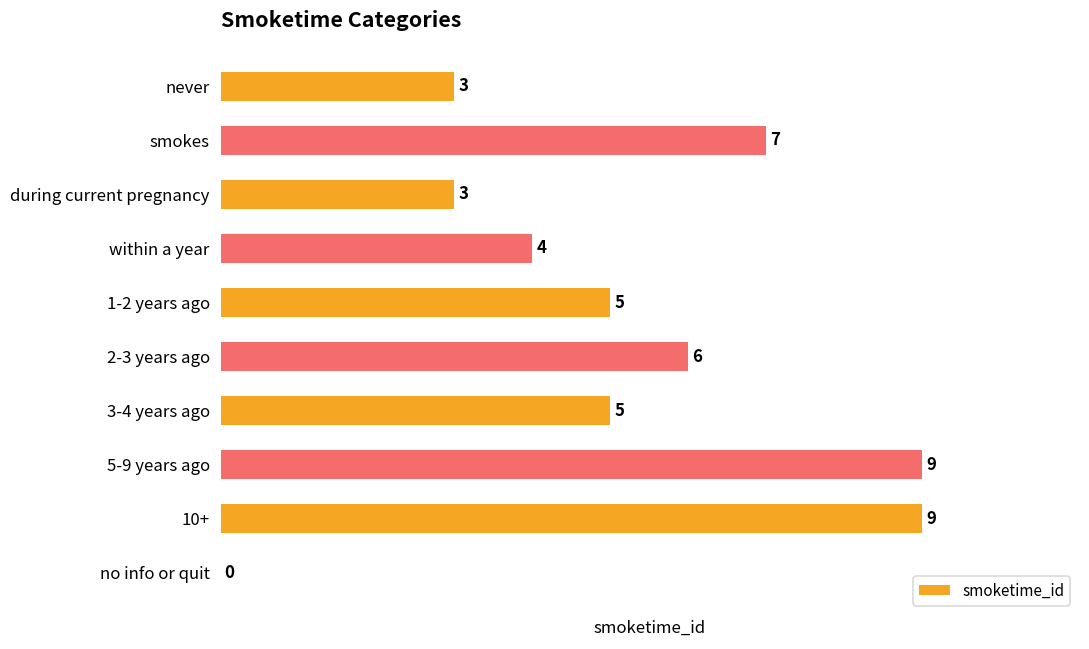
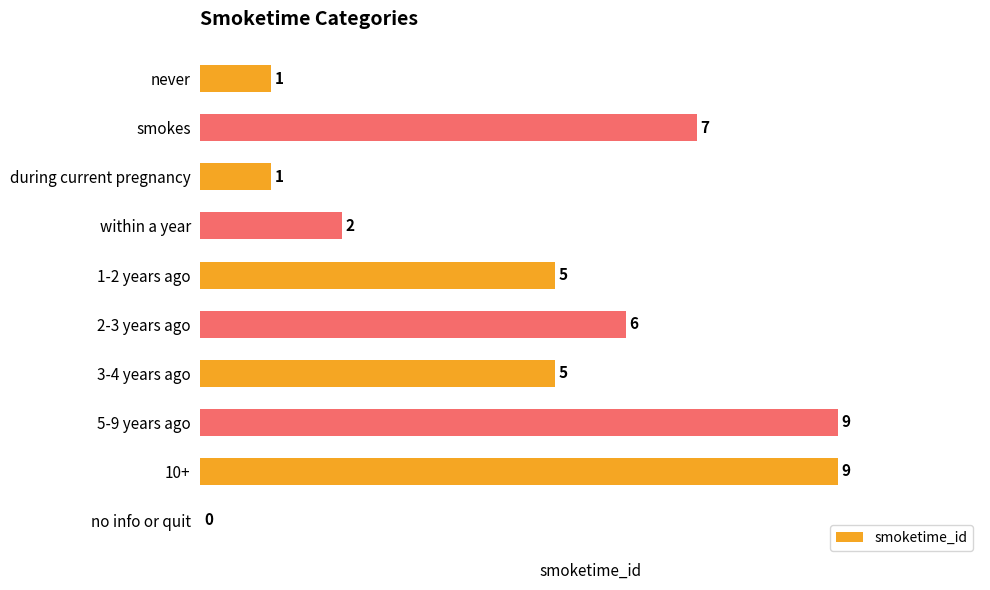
never: 3 -> 1
during current pregnancy: 3 -> 1
within a year: 4 -> 2
